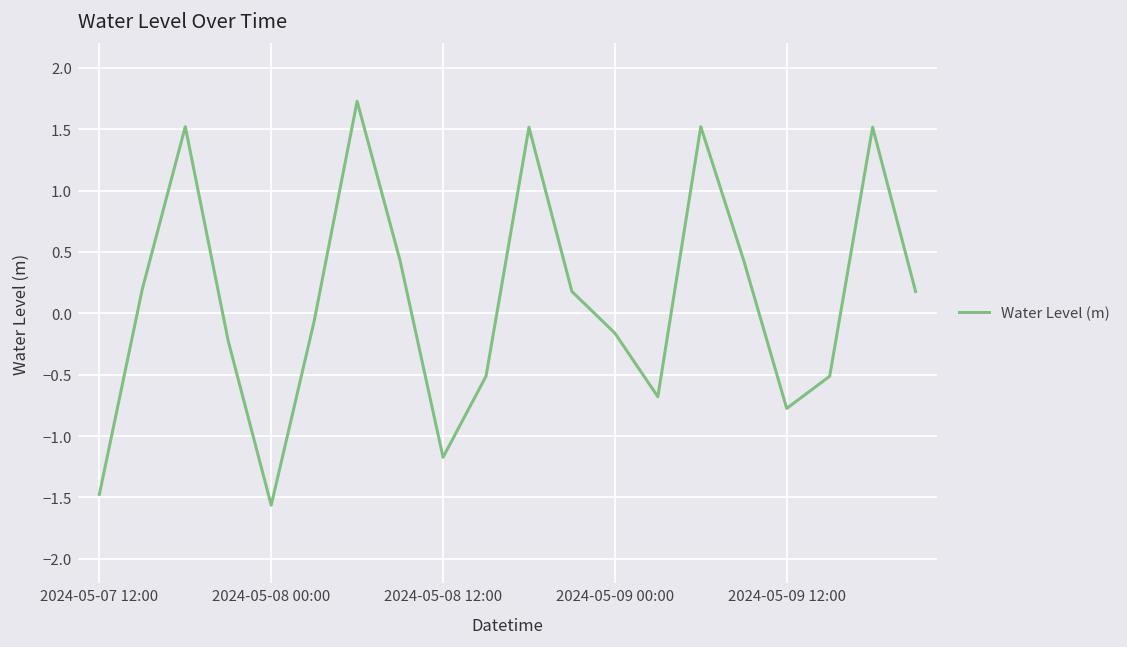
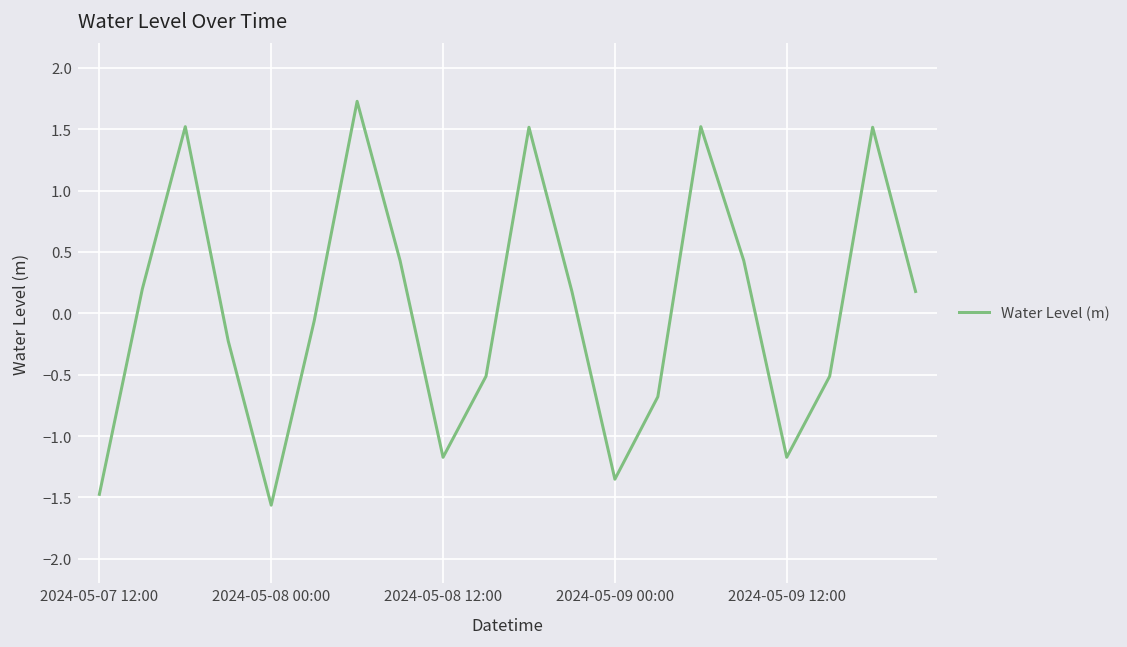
2024-05-09 00:00: -0.16 -> -1.35
2024-05-09 12:00: -0.77 -> -1.17
